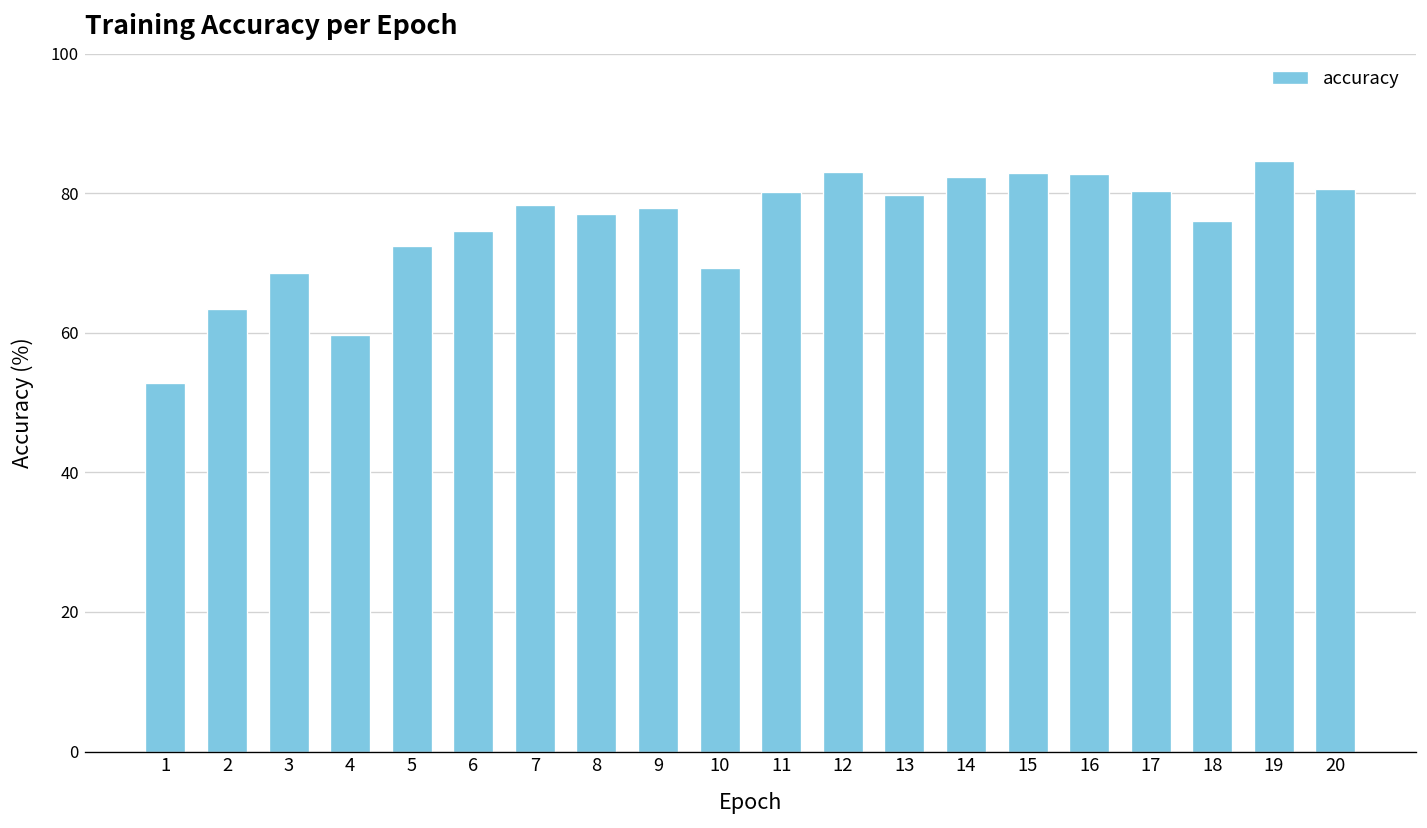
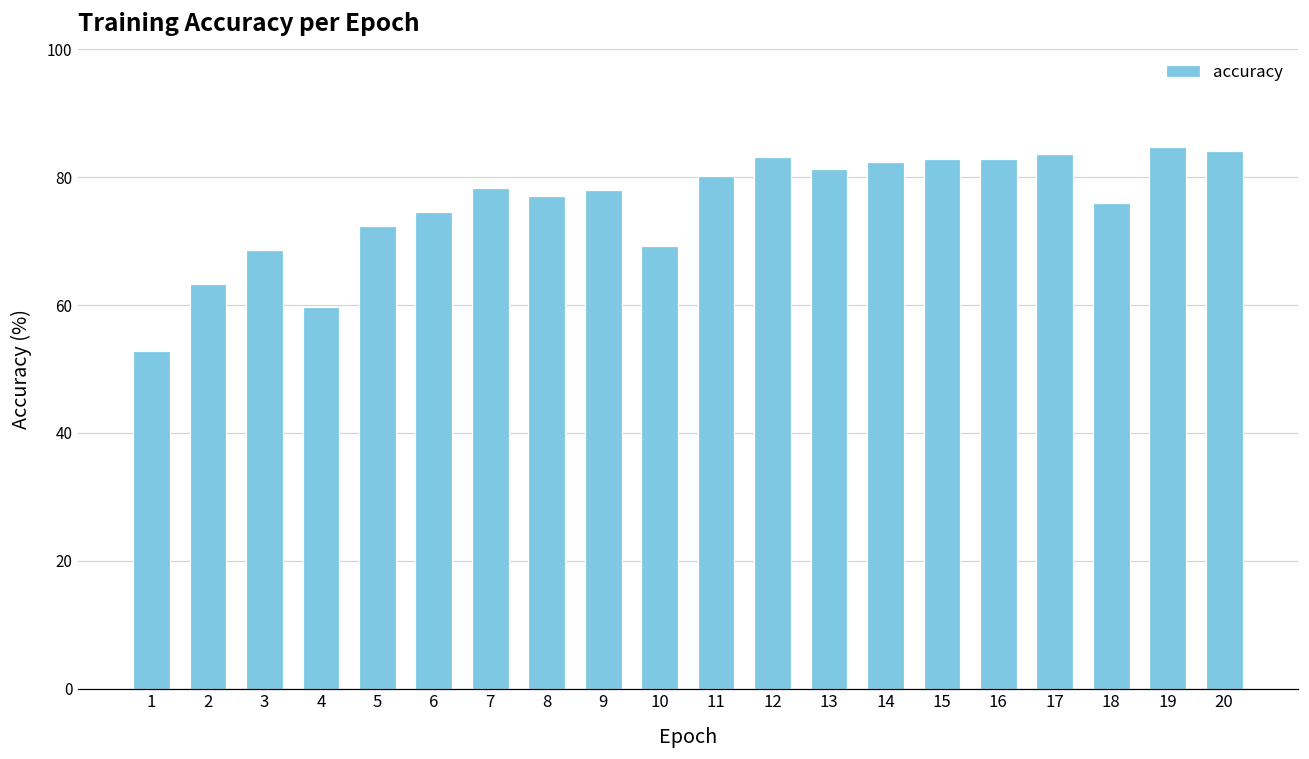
13: 80 -> 81
17: 80 -> 84
20: 81 -> 84
